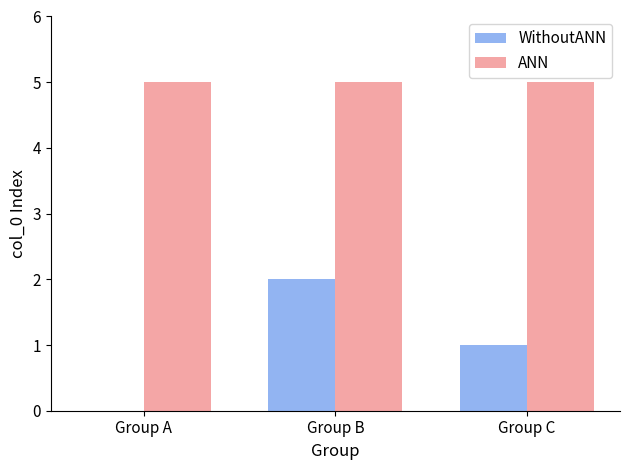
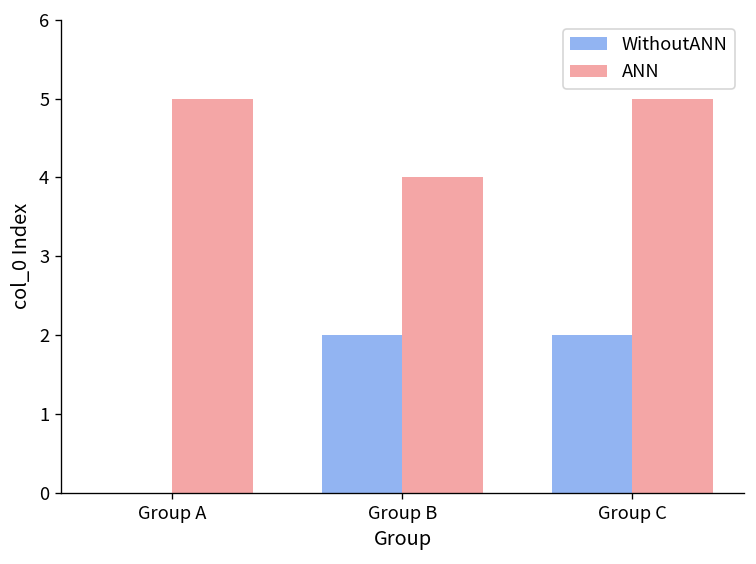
ANN, Group B: 5 -> 4
WithoutANN, Group C: 1 -> 2
